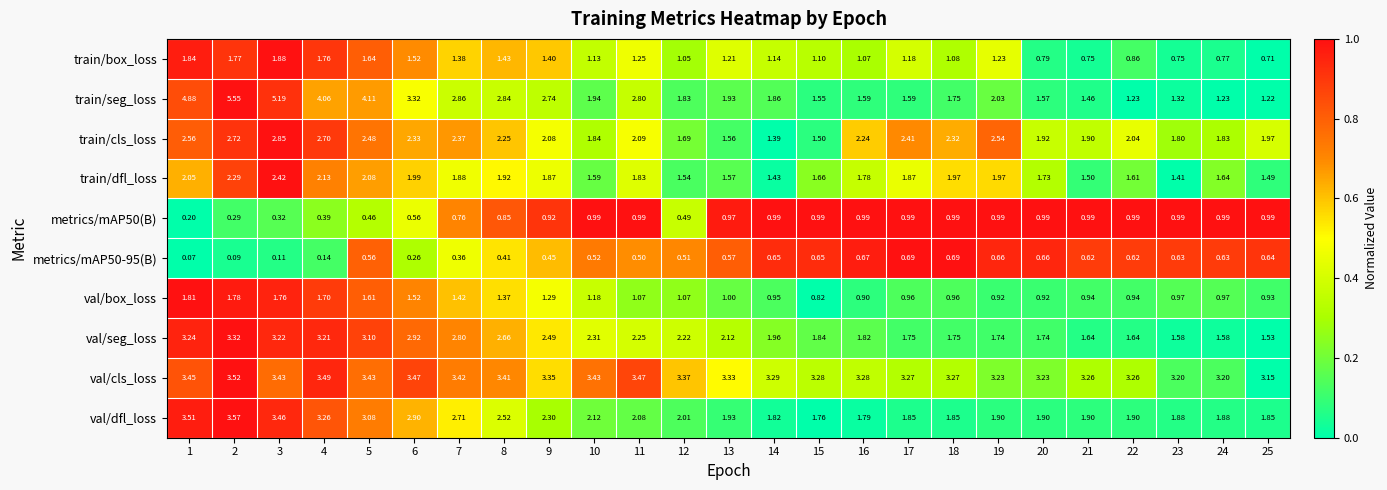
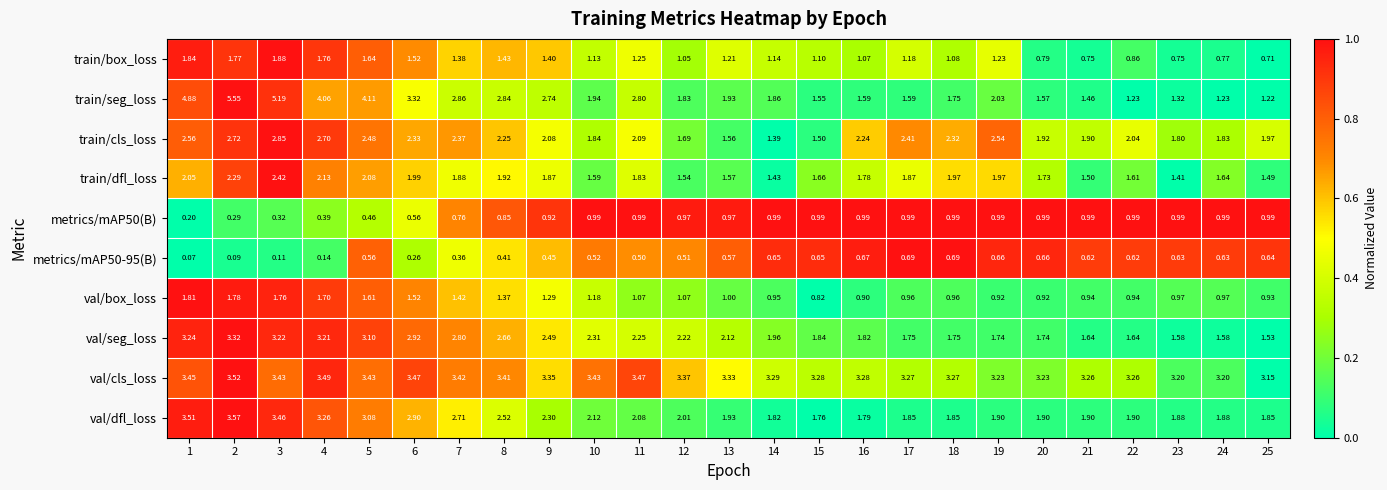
metrics/mAP50(B), 12: 0.49 -> 0.97
